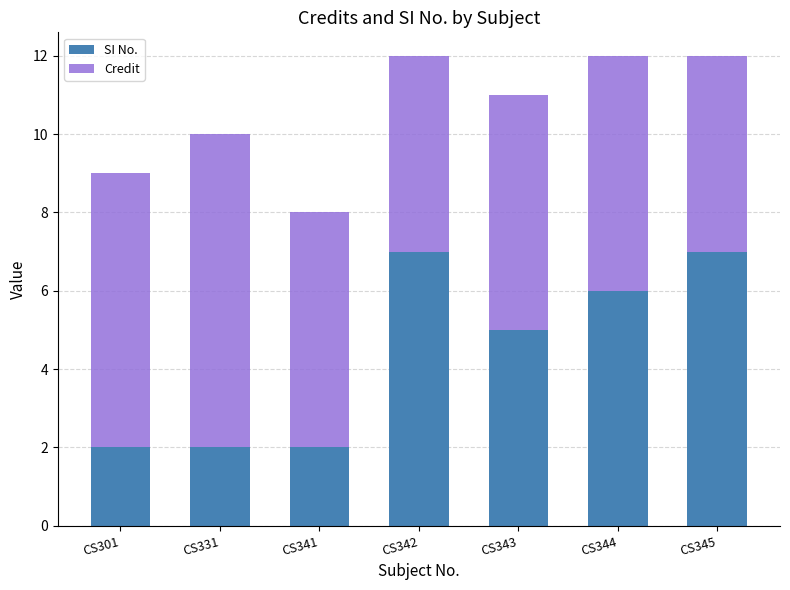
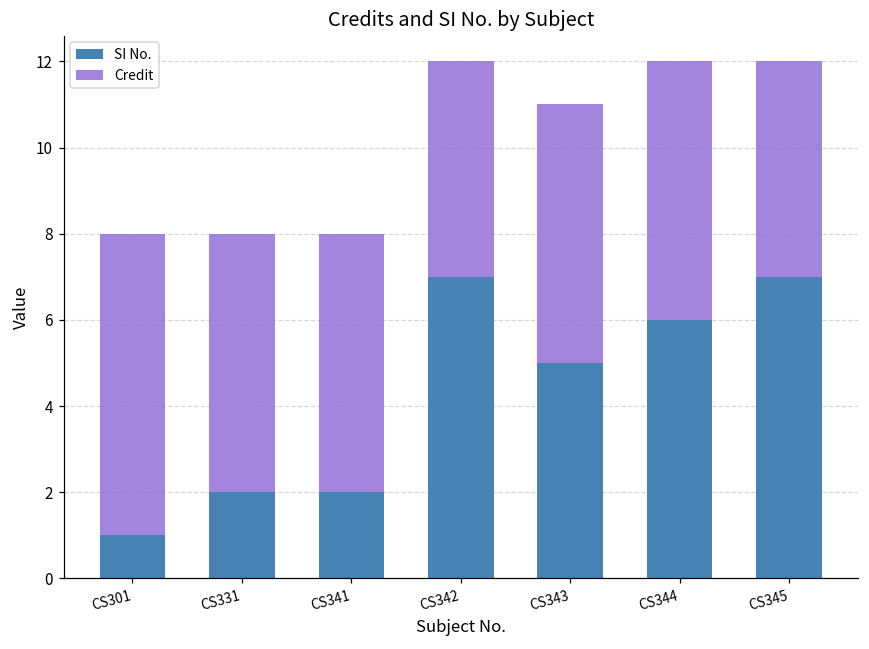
SI No., CS301: 2 -> 1
Credit, CS331: 8 -> 6
